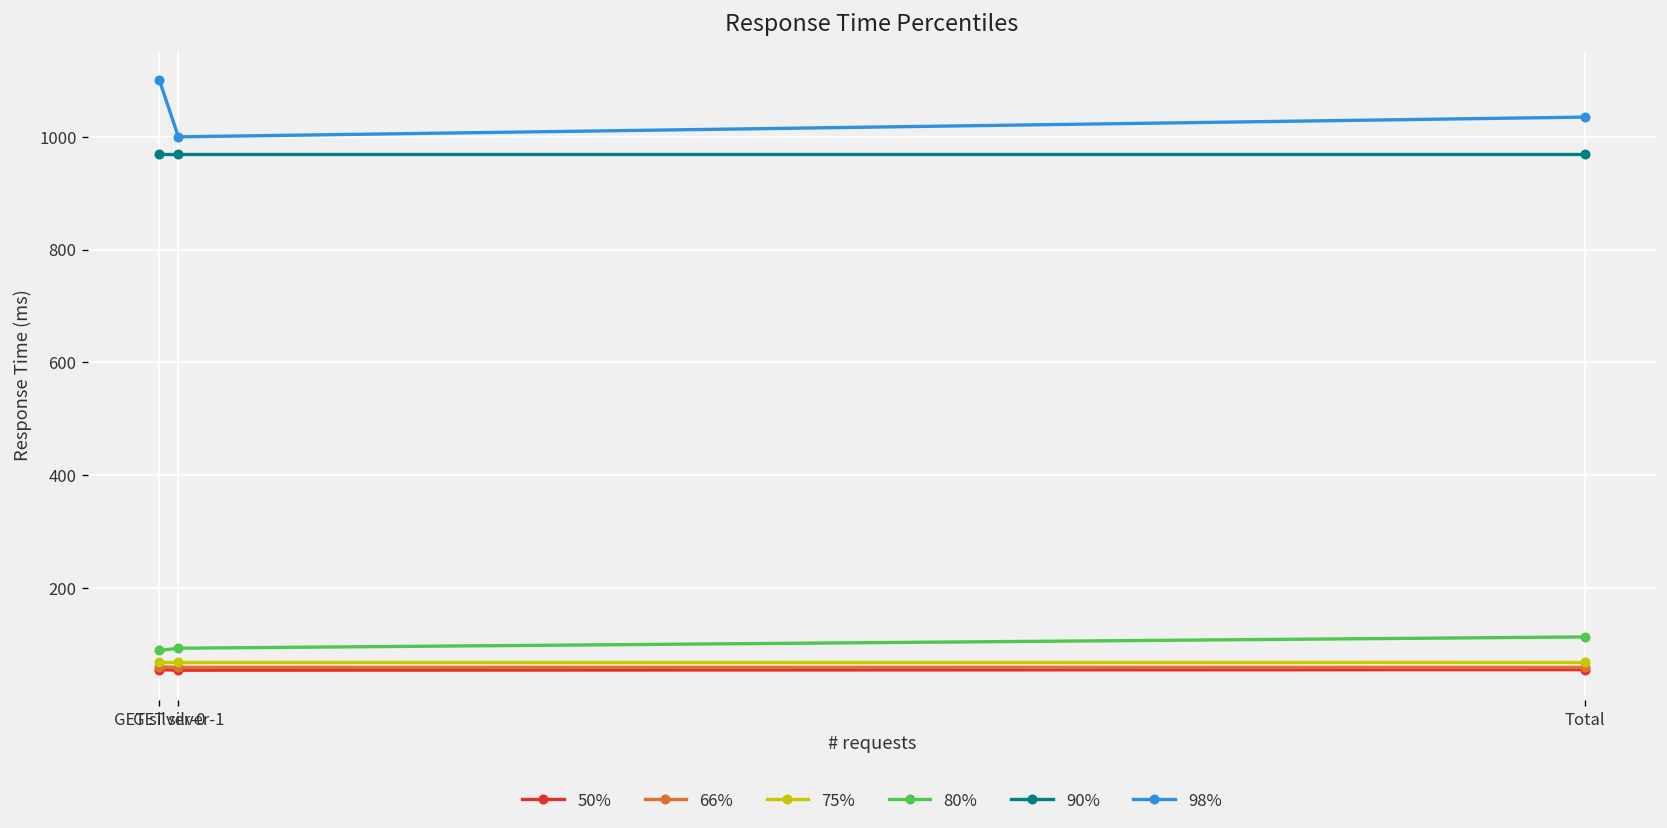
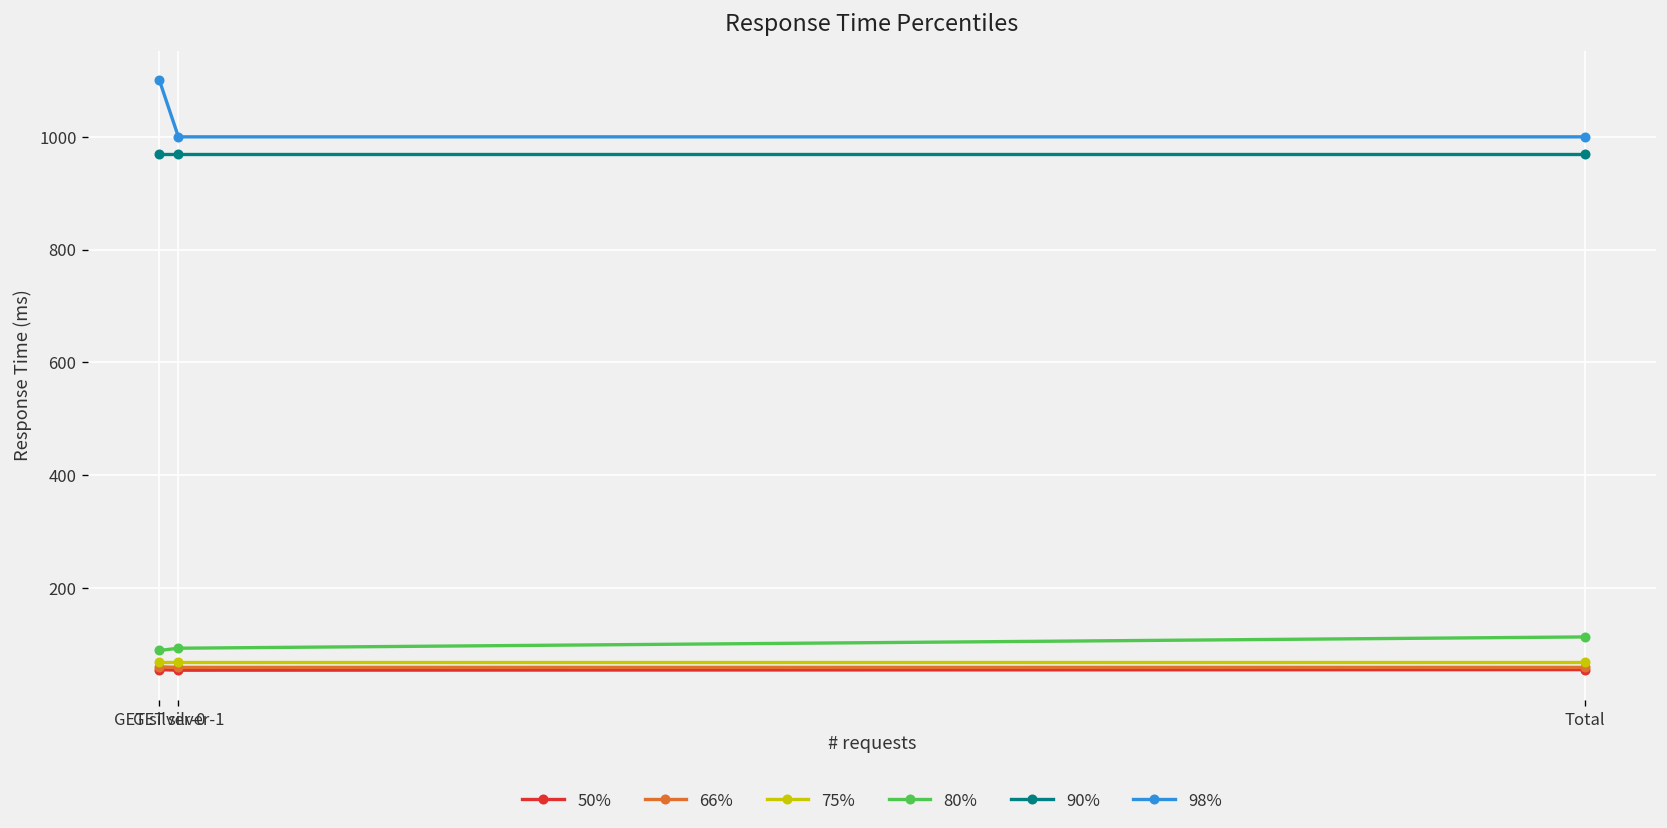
98%, Total: 1040 -> 1000
